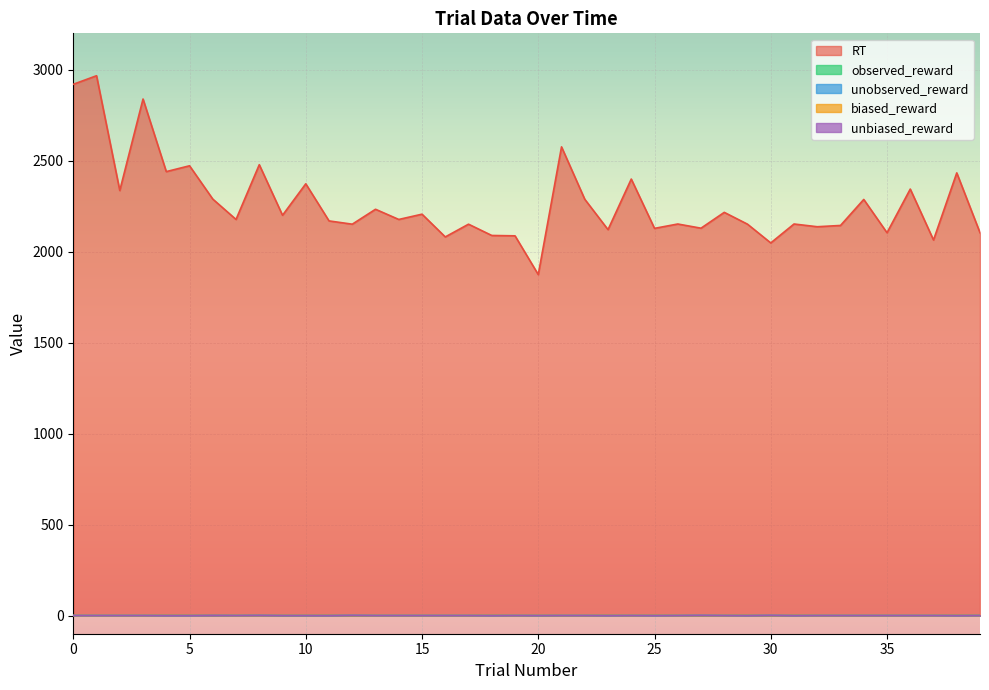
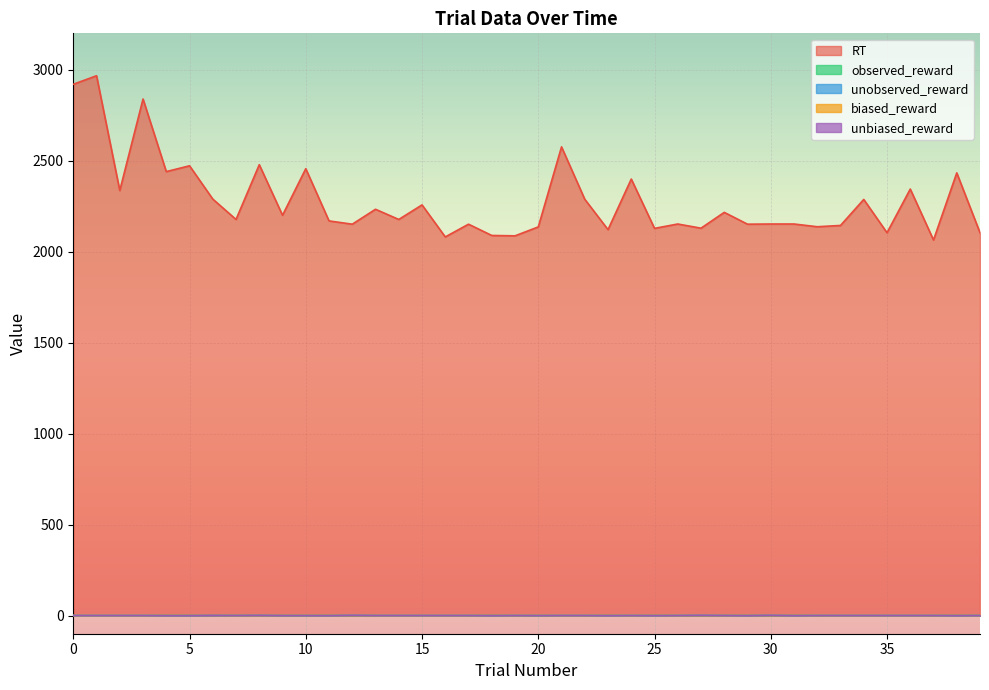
RT, 10: 2370 -> 2460
RT, 15: 2210 -> 2260
RT, 20: 1870 -> 2140
RT, 30: 2050 -> 2150
